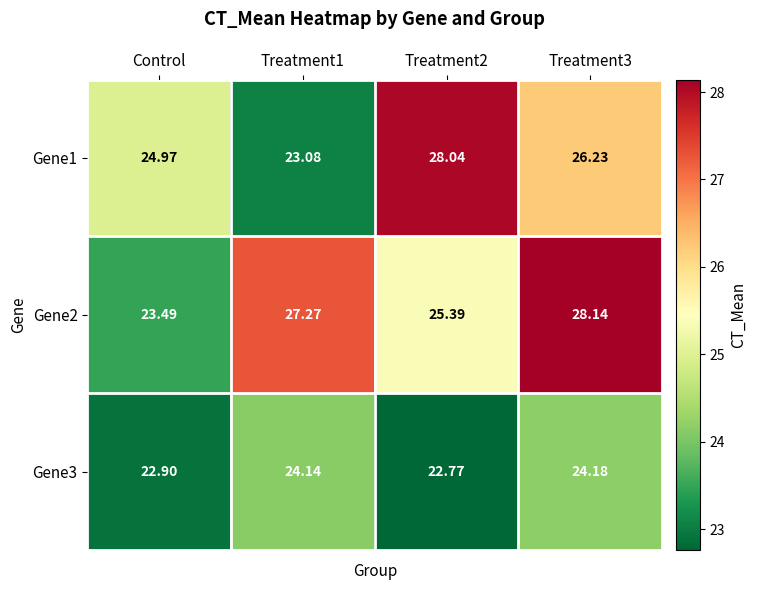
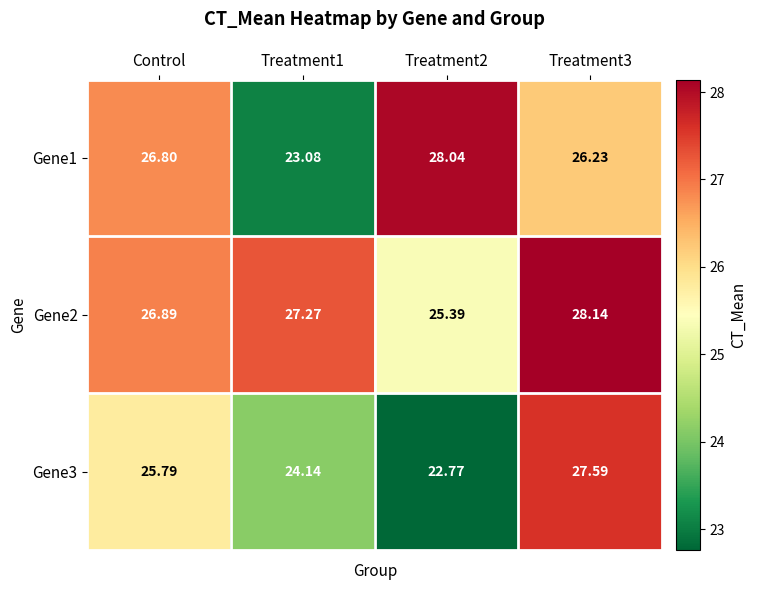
Gene1, Control: 24.97 -> 26.80
Gene2, Control: 23.49 -> 26.89
Gene3, Control: 22.90 -> 25.79
Gene3, Treatment3: 24.18 -> 27.59
